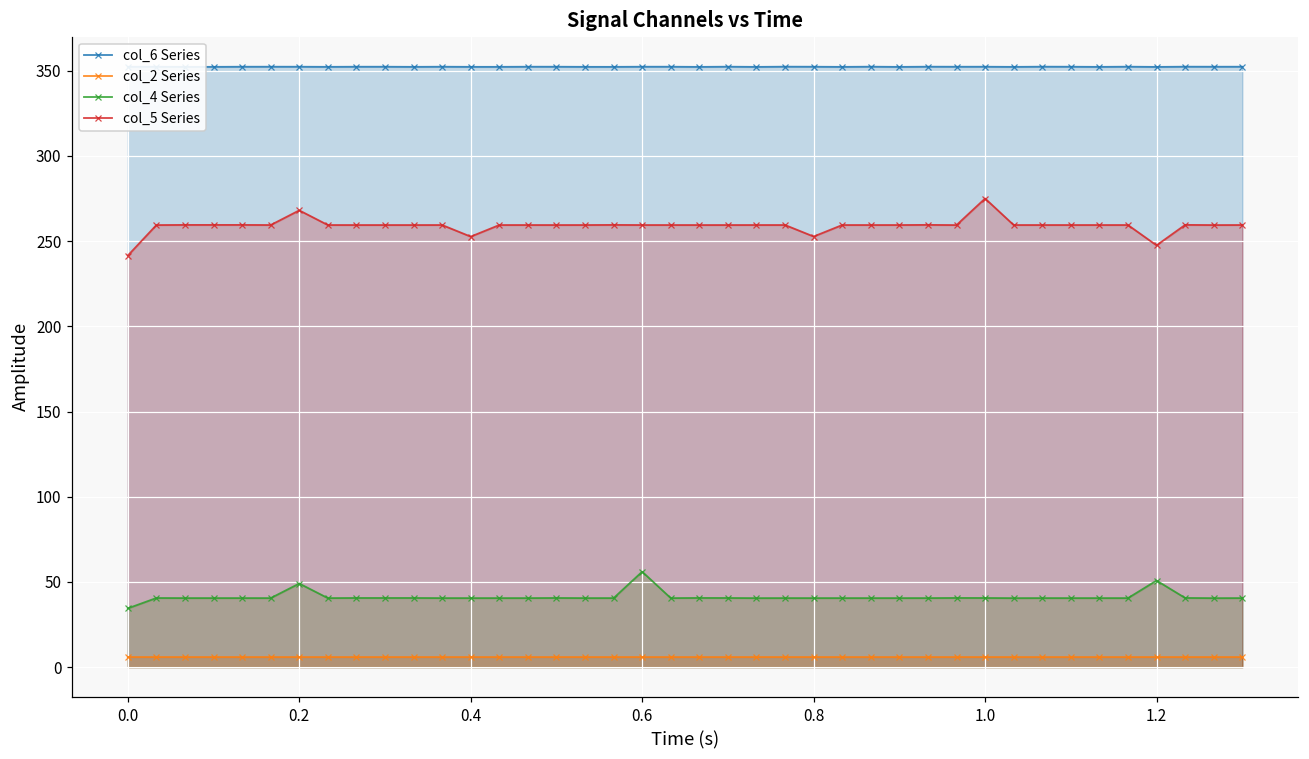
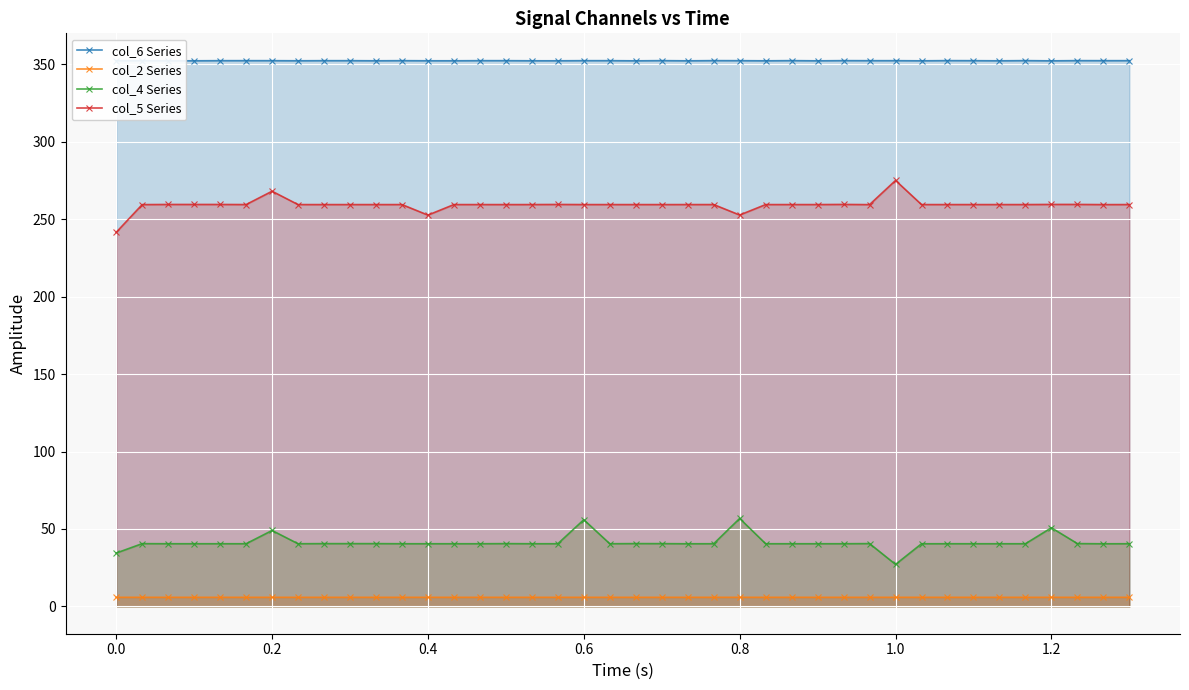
col_4 Series, 0.8: 40 -> 57
col_4 Series, 1.0: 41 -> 27
col_5 Series, 1.2: 248 -> 260
